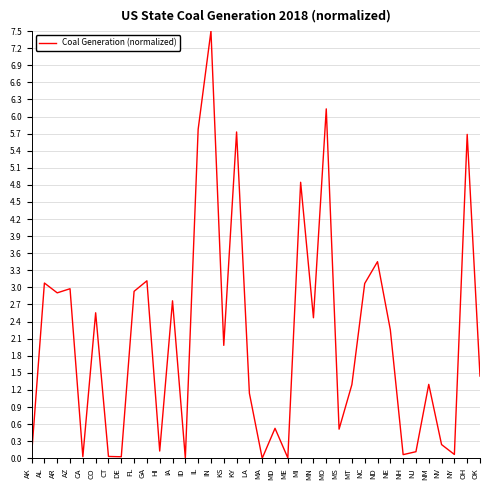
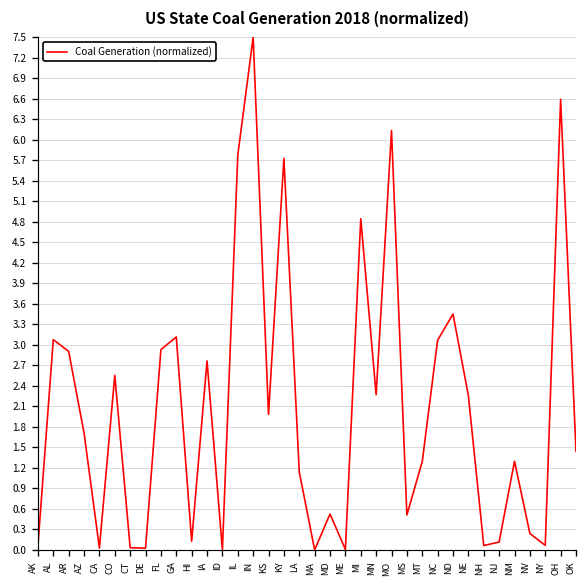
AZ: 3.0 -> 1.7
MN: 2.5 -> 2.3
OH: 5.7 -> 6.6
